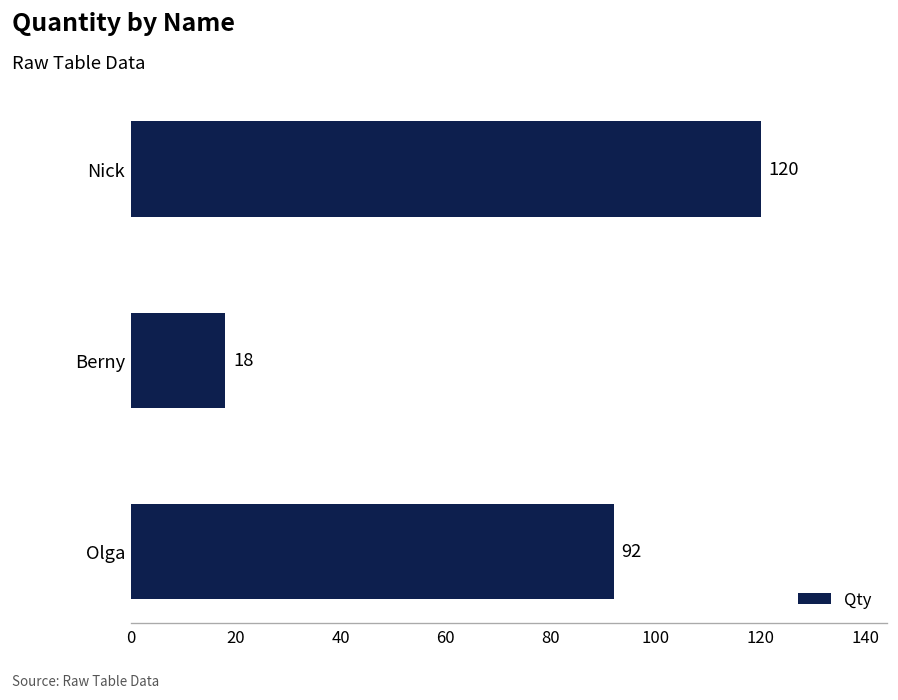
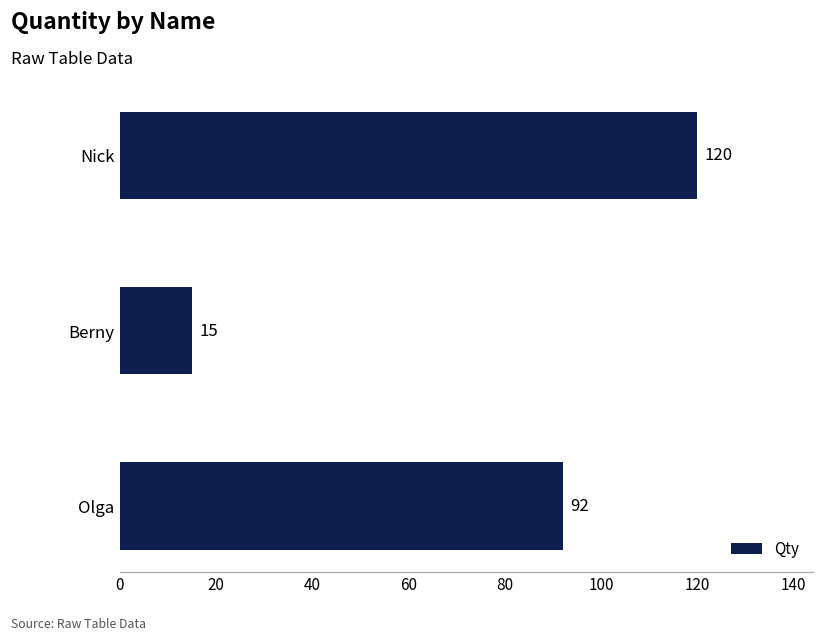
Berny: 18 -> 15
